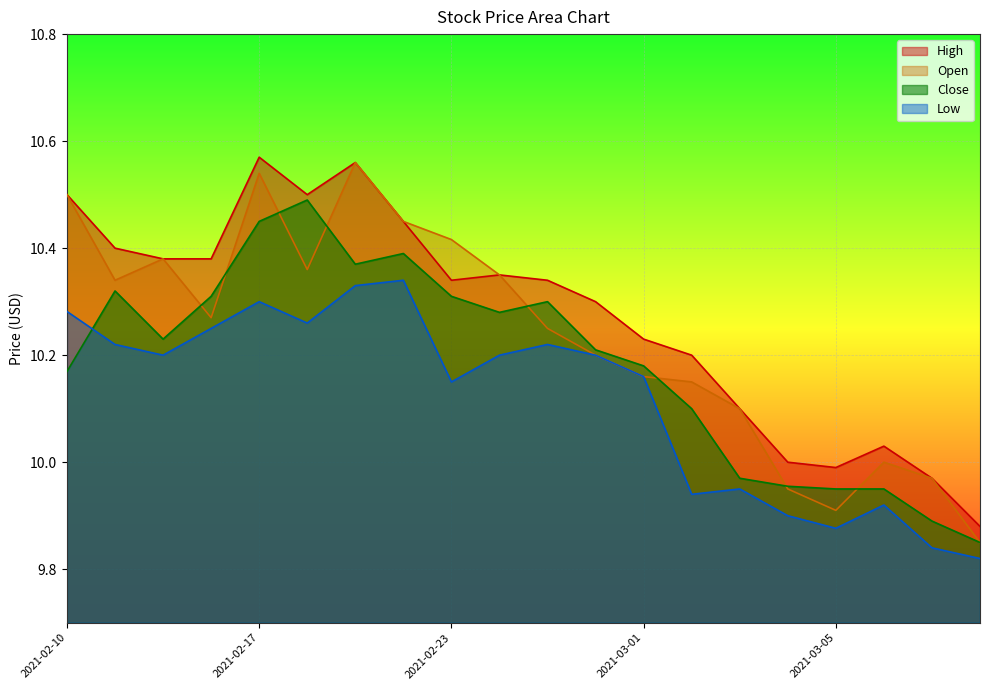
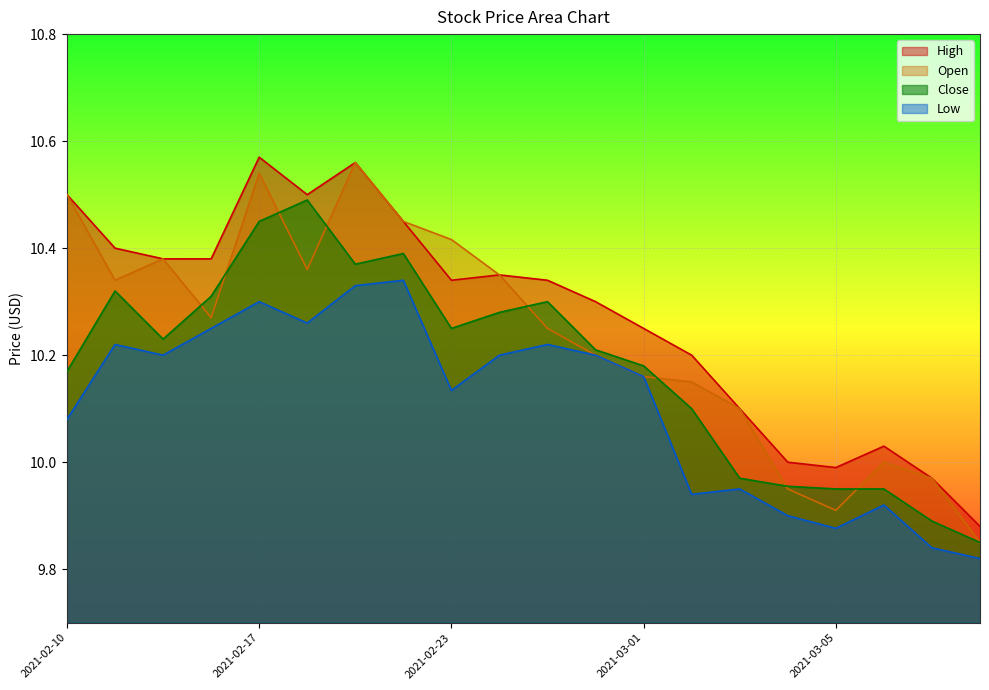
Low, 2021-02-10: 10.28 -> 10.08
Close, 2021-02-23: 10.31 -> 10.25
Low, 2021-02-23: 10.15 -> 10.13
High, 2021-03-01: 10.23 -> 10.25
